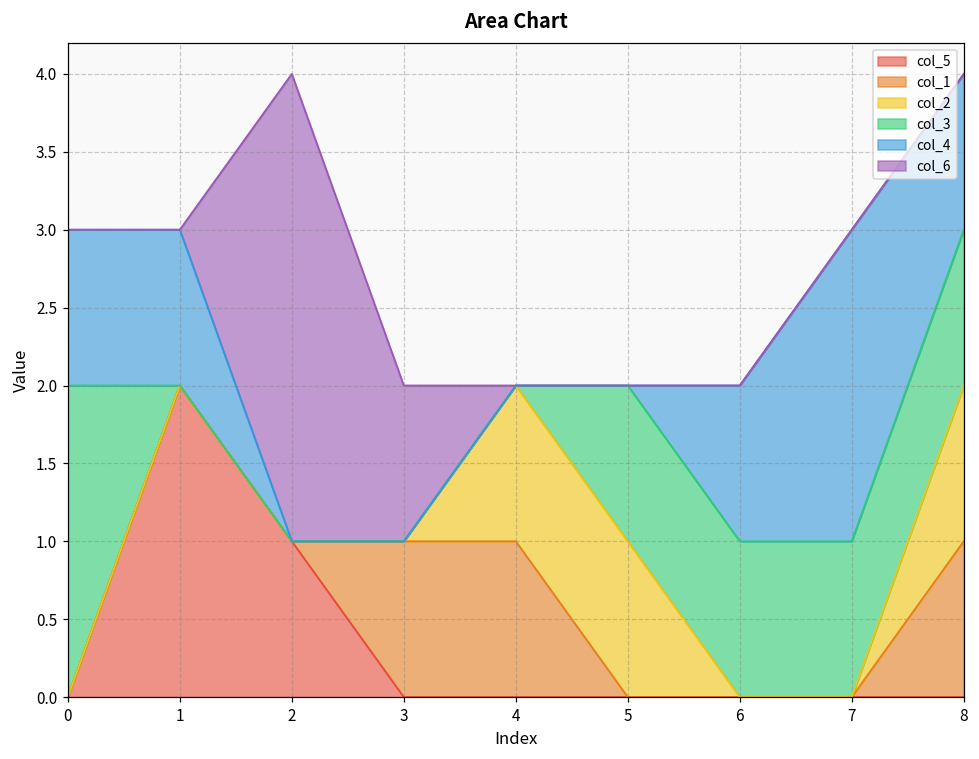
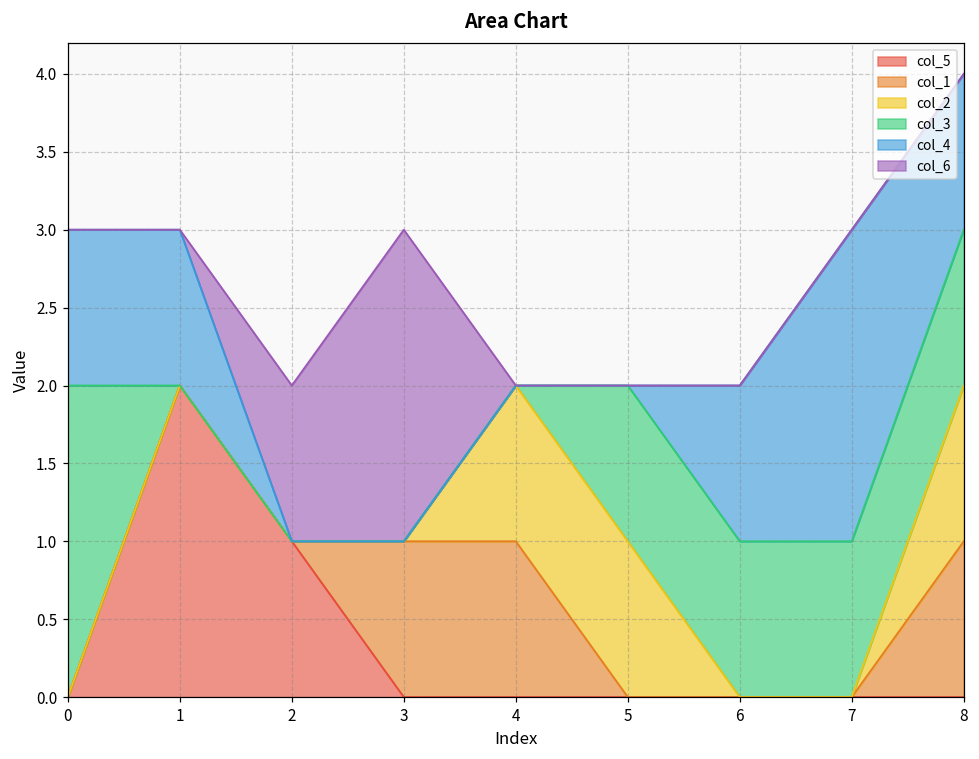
col_6, 2: 3 -> 1
col_6, 3: 1 -> 2
